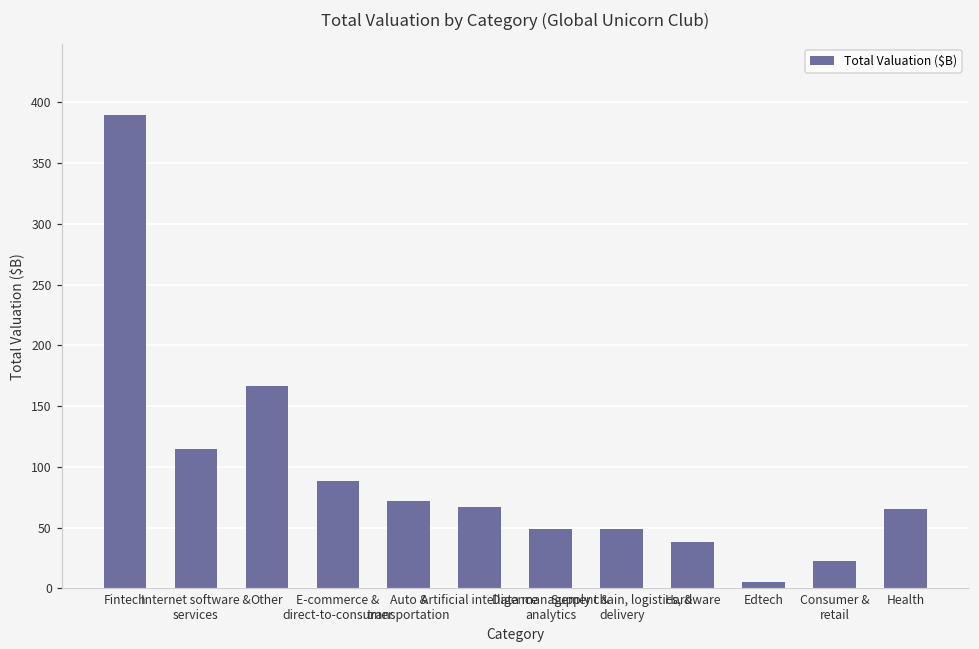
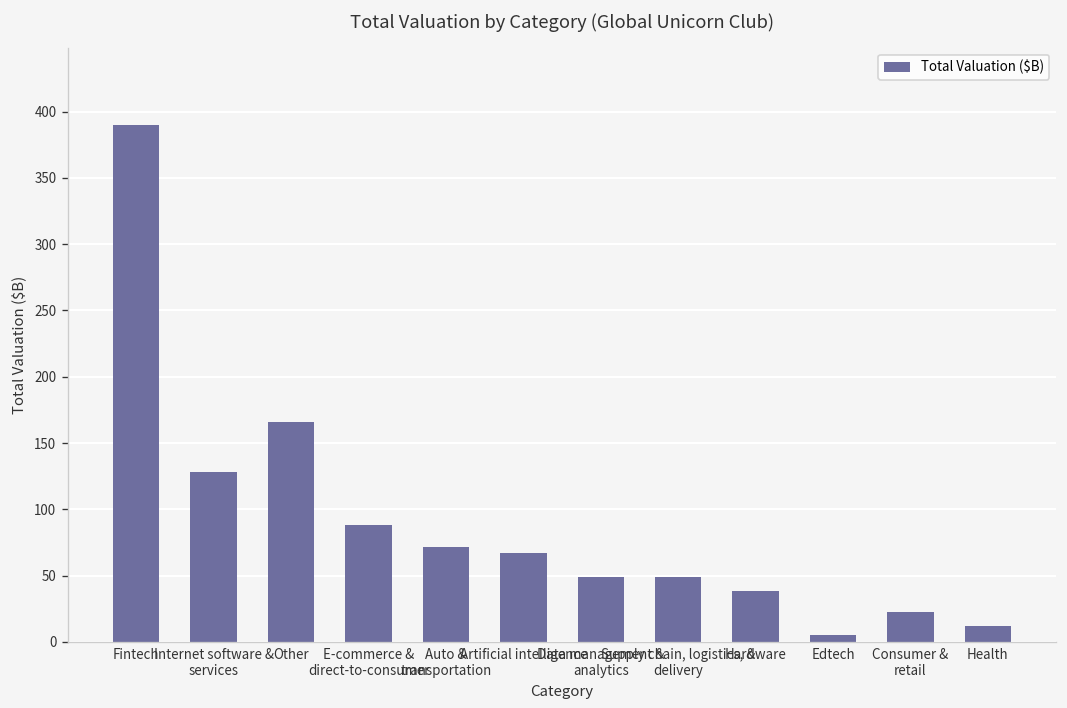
Internet software & services: 115 -> 128
Health: 65 -> 12
